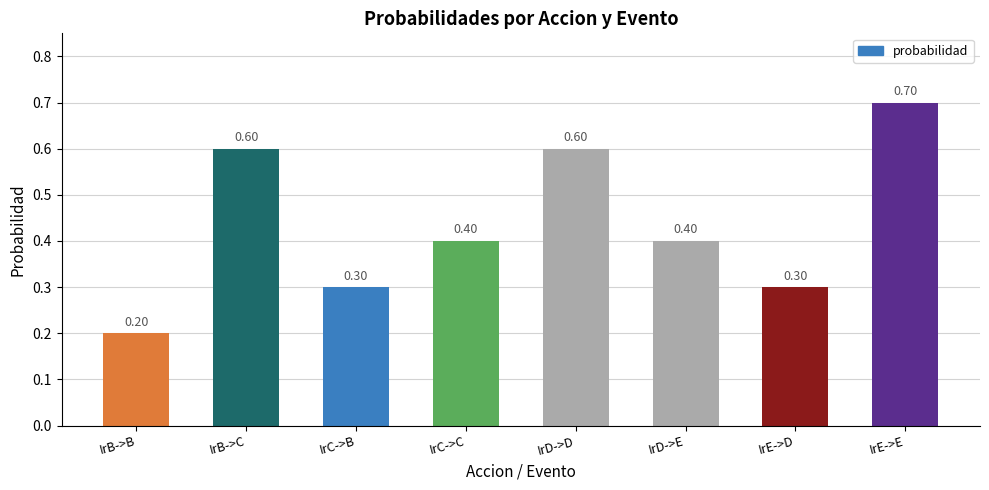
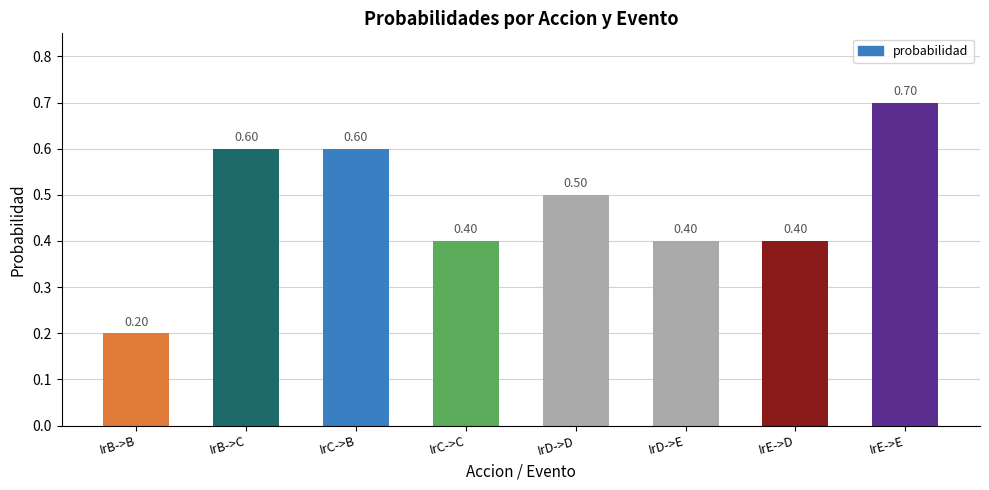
IrC->B: 0.30 -> 0.60
IrD->D: 0.60 -> 0.50
IrE->D: 0.30 -> 0.40
